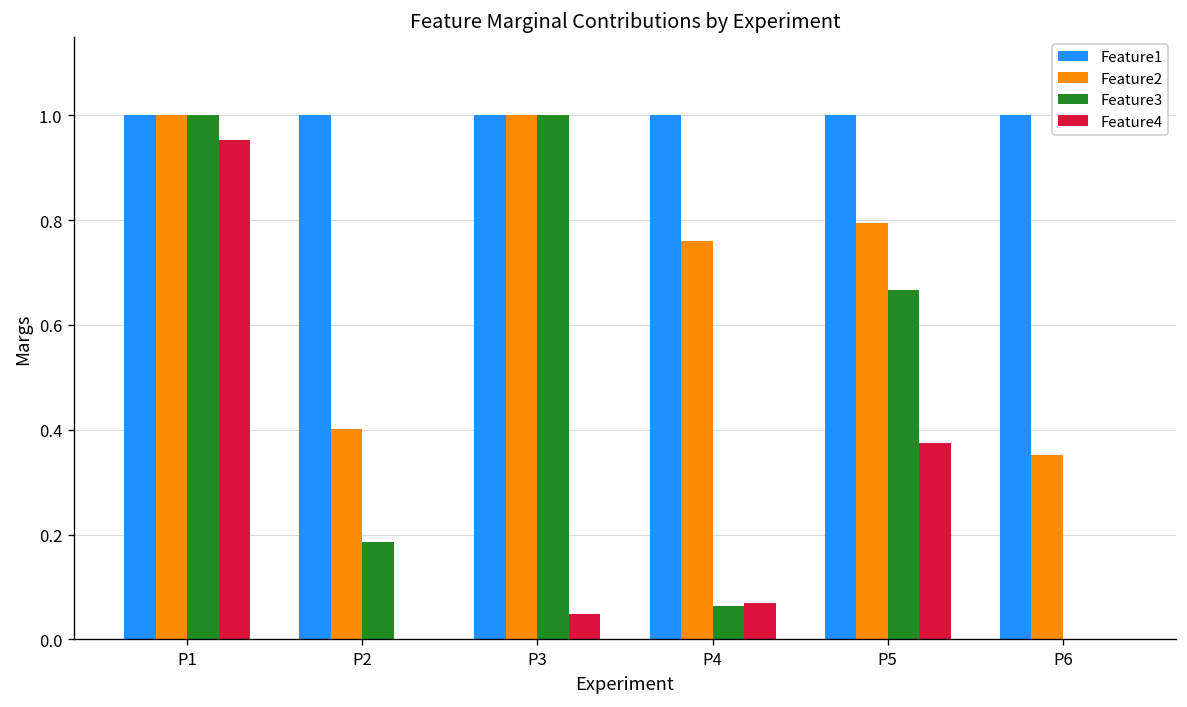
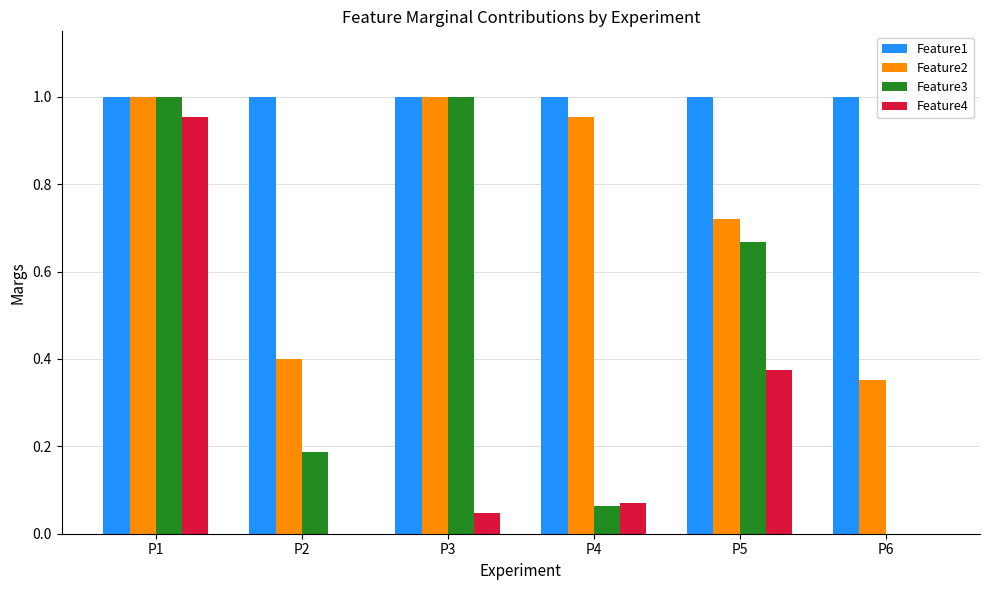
Feature2, P4: 0.76 -> 0.95
Feature2, P5: 0.79 -> 0.72
